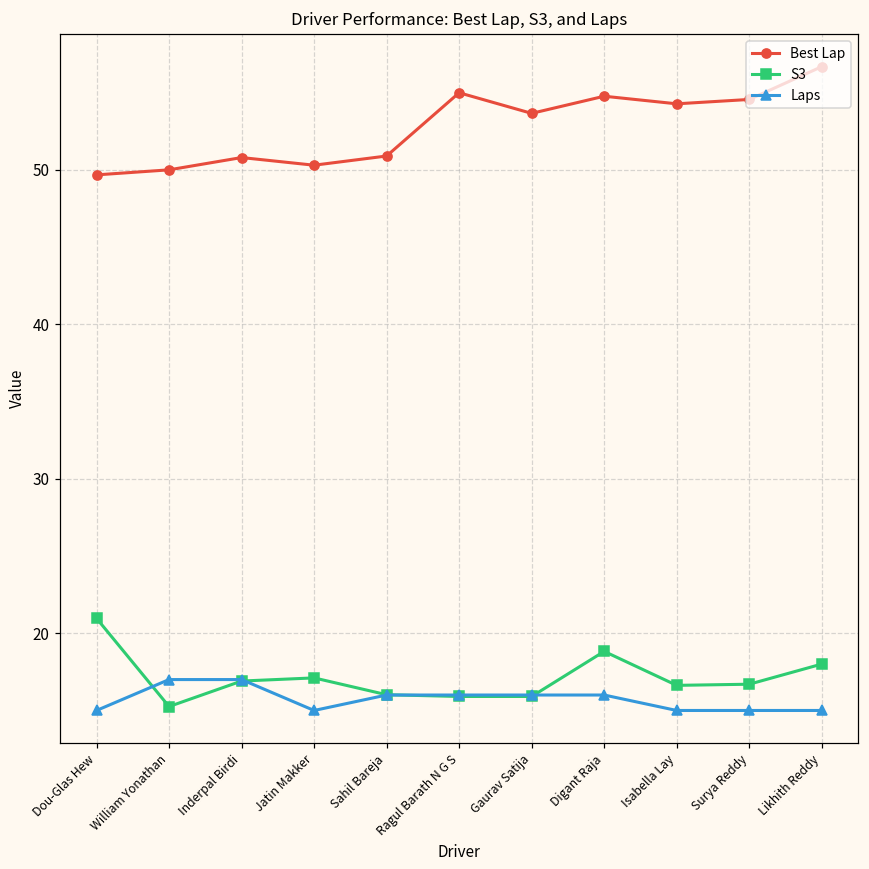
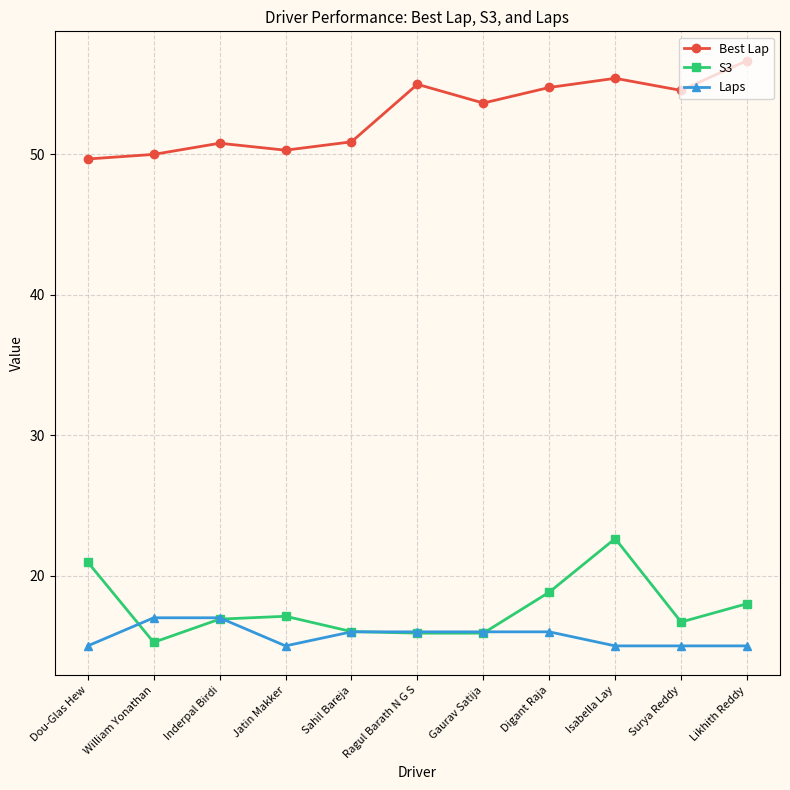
Best Lap, Isabella Lay: 54.3 -> 55.4
S3, Isabella Lay: 16.6 -> 22.6
